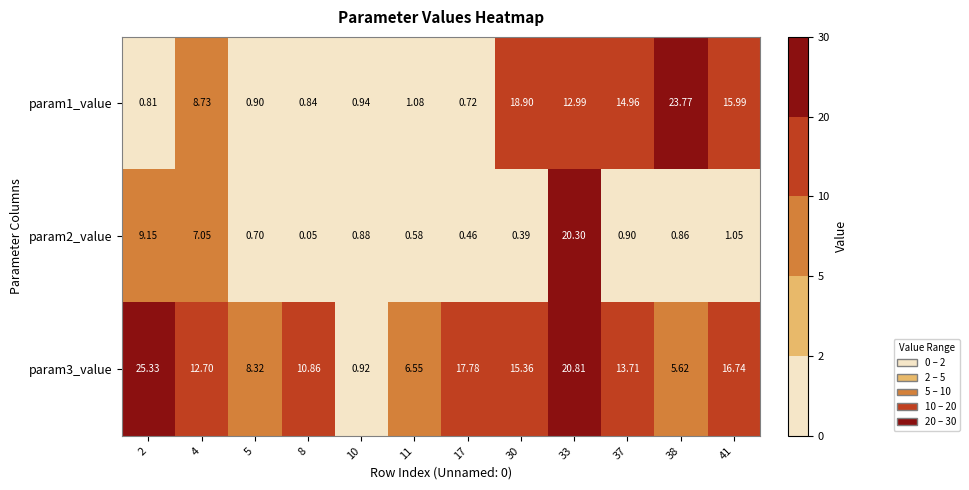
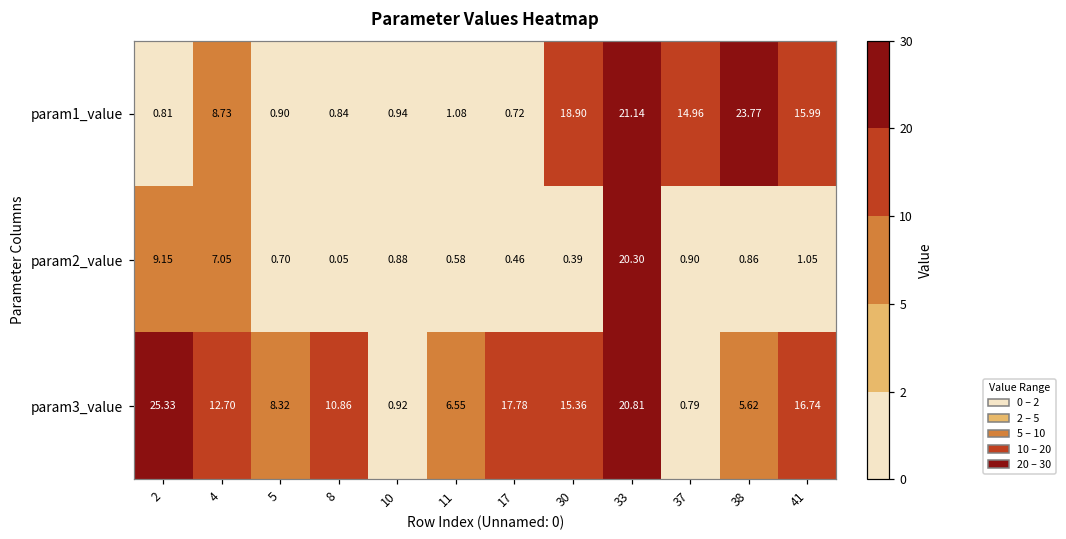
param1_value, 33: 12.99 -> 21.14
param3_value, 37: 13.71 -> 0.79
